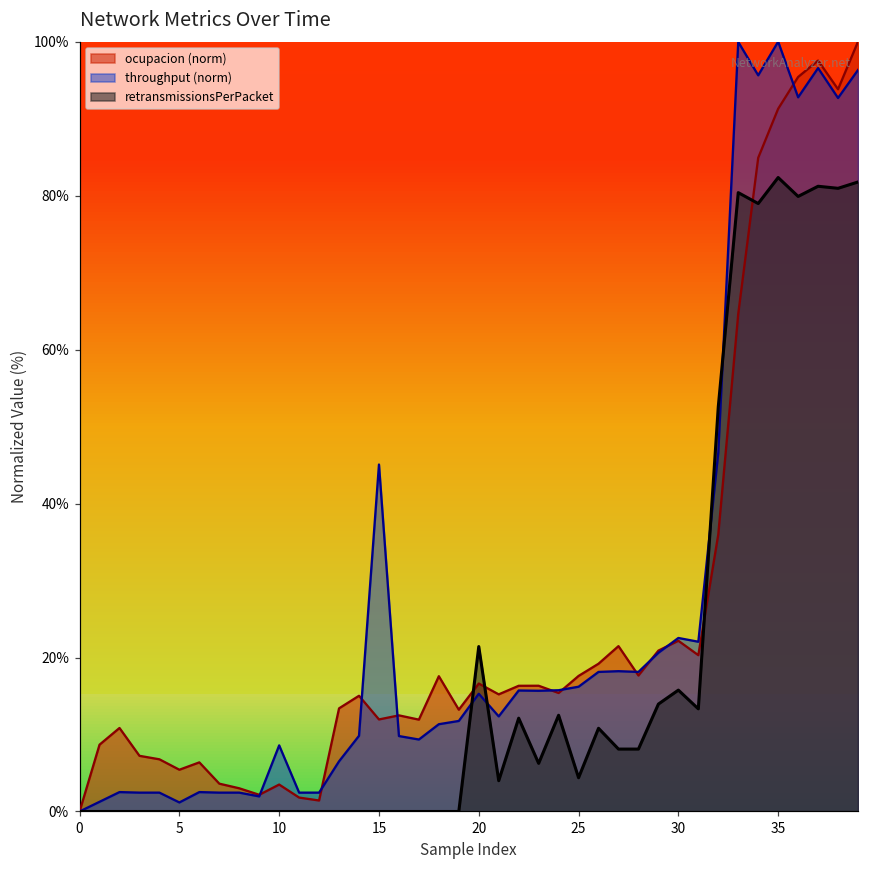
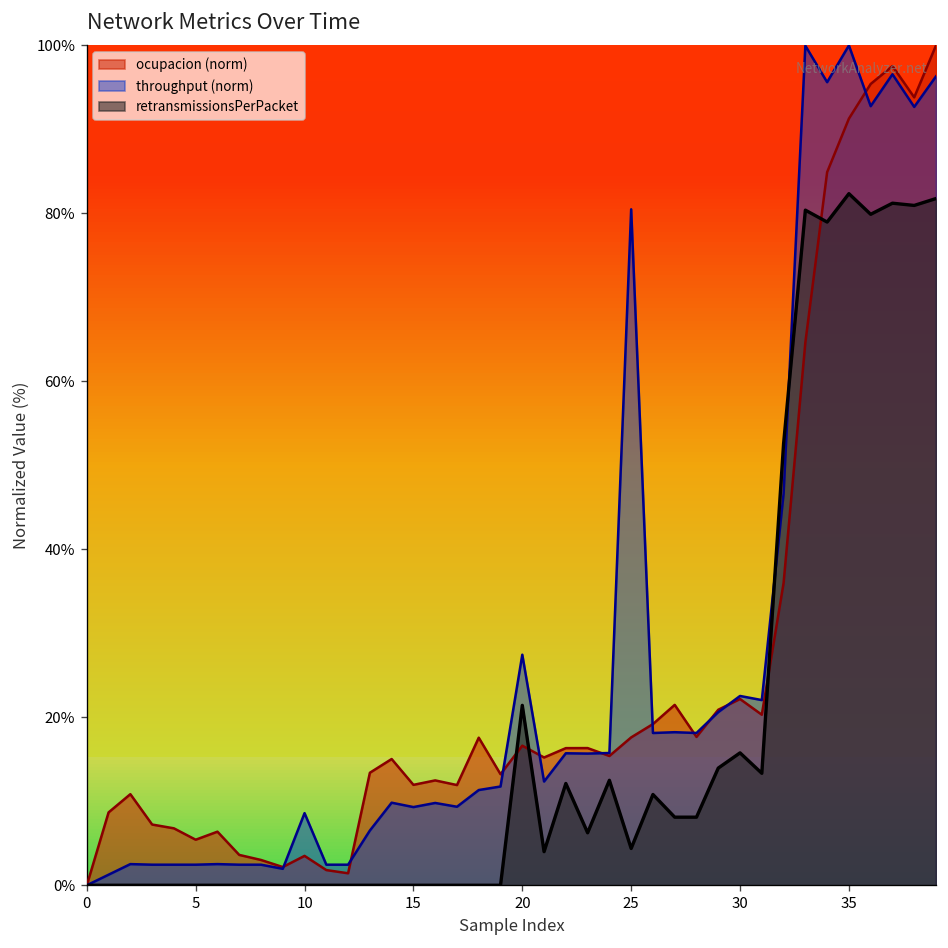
throughput (norm), 5: 1% -> 2%
throughput (norm), 15: 45% -> 9%
throughput (norm), 20: 15% -> 27%
throughput (norm), 25: 16% -> 80%
